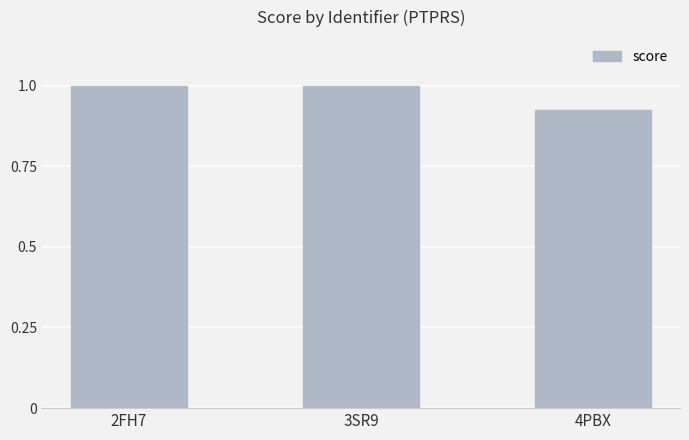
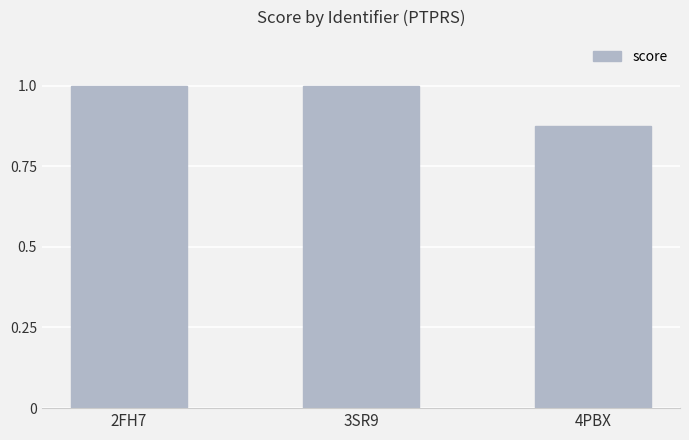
4PBX: 0.92 -> 0.88
